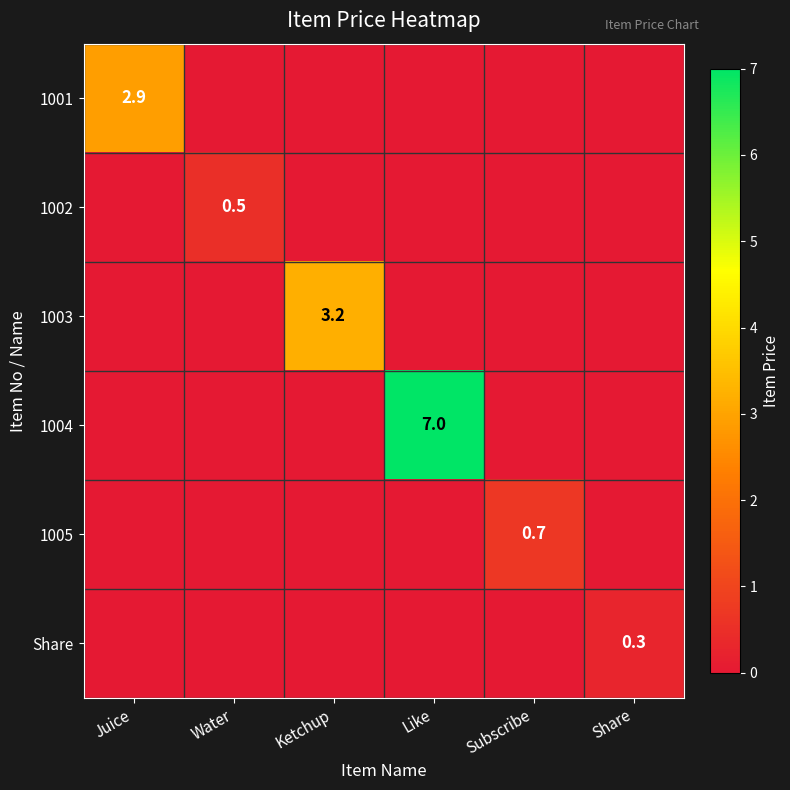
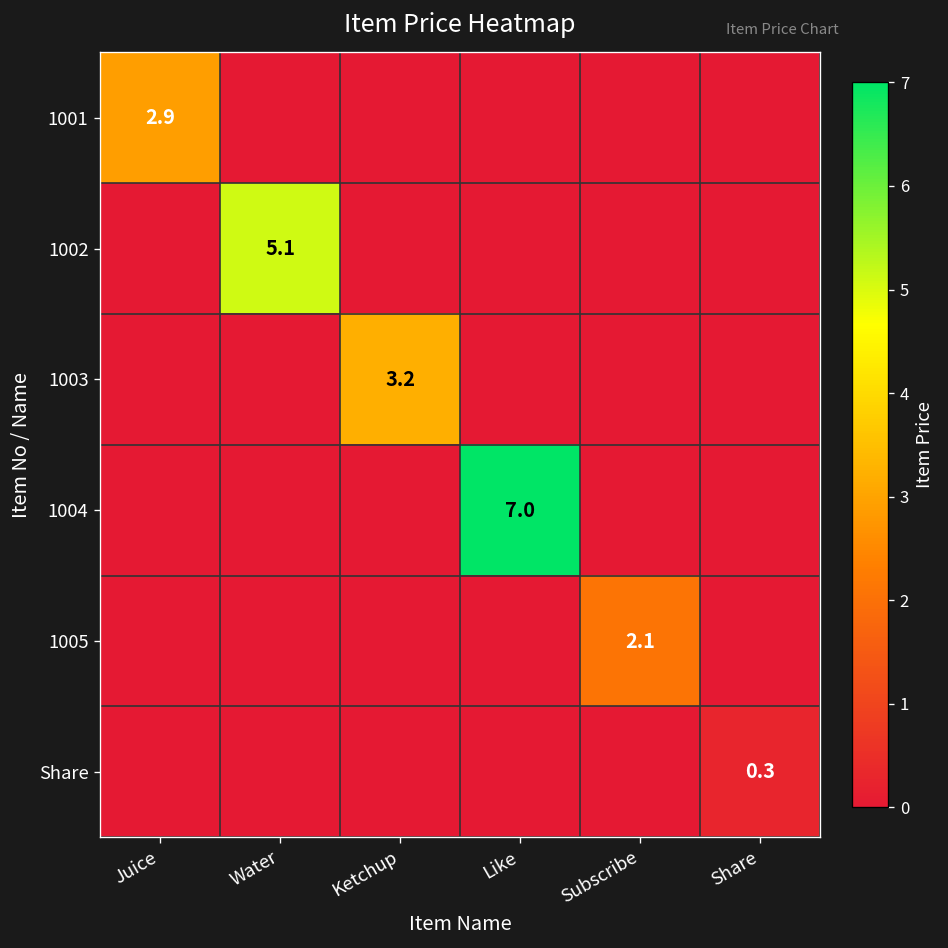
1002, Water: 0.5 -> 5.1
1005, Subscribe: 0.7 -> 2.1
